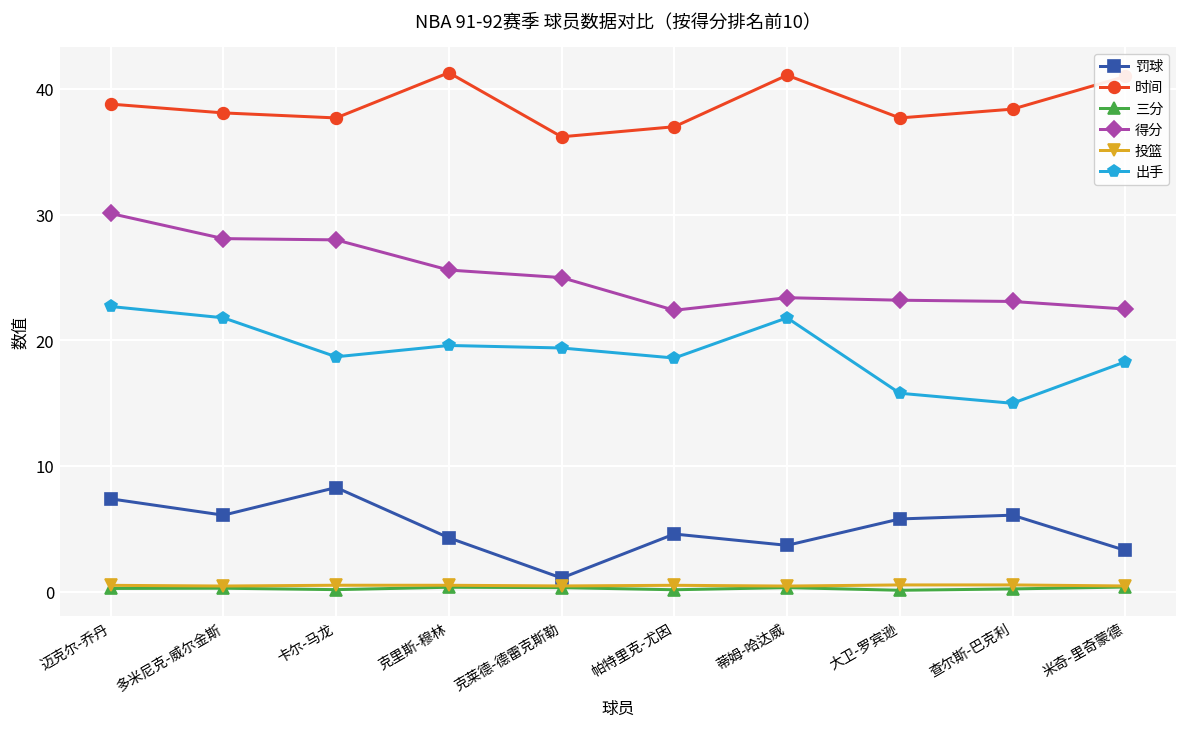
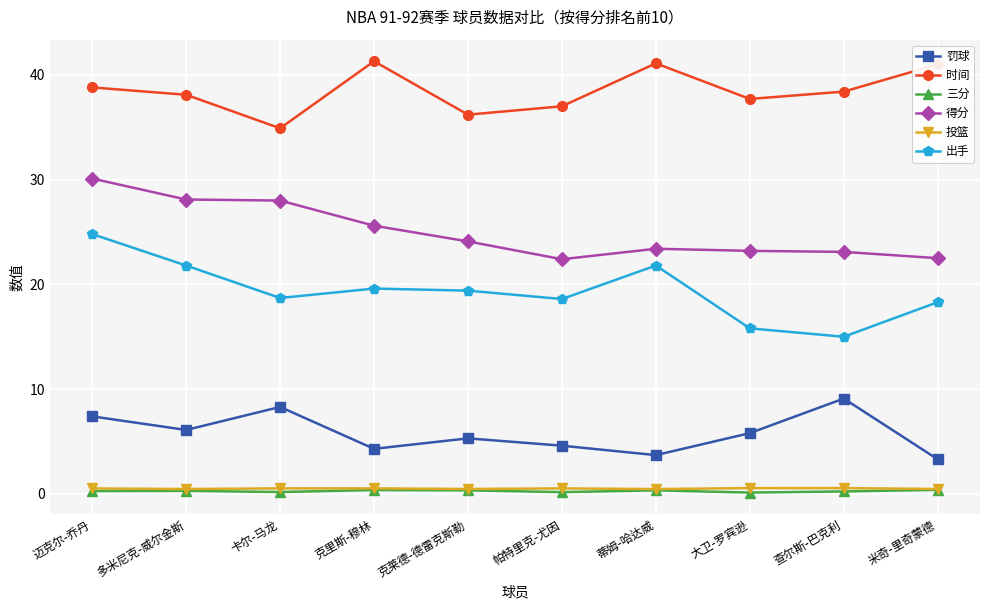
出手, 迈克尔-乔丹: 22.7 -> 24.8
时间, 卡尔-马龙: 37.7 -> 34.9
罚球, 克莱德-德雷克斯勒: 1.1 -> 5.3
得分, 克莱德-德雷克斯勒: 25.0 -> 24.1
罚球, 查尔斯-巴克利: 6.1 -> 9.1
